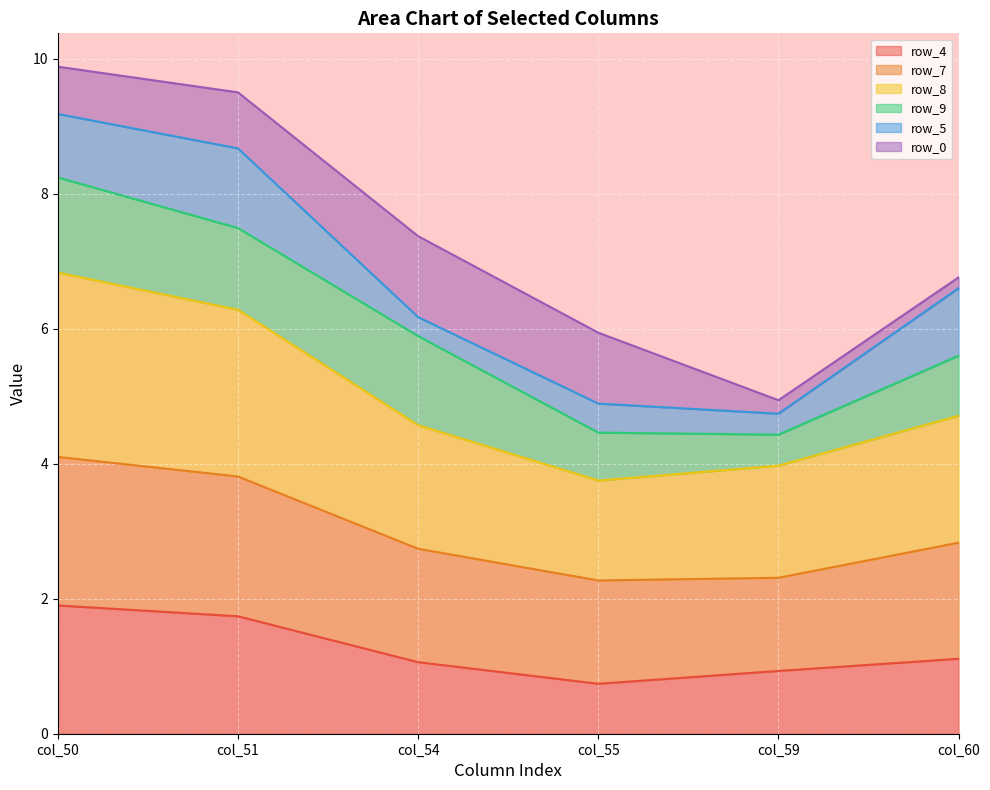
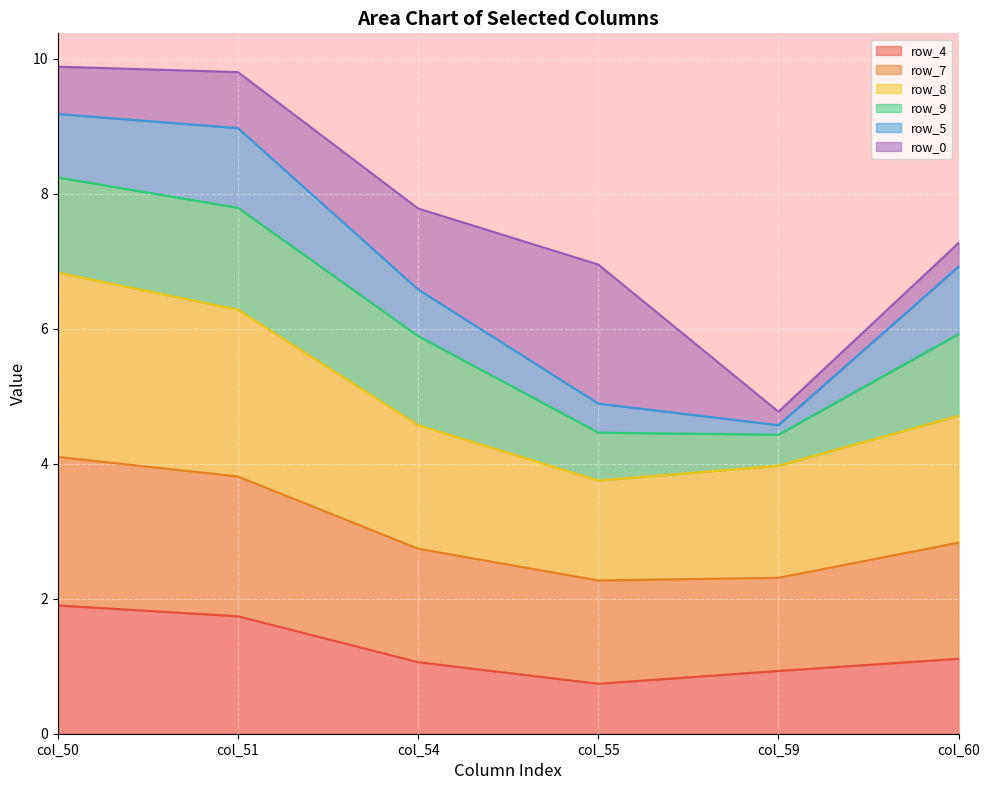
row_9, col_51: 1.2 -> 1.5
row_5, col_54: 0.3 -> 0.7
row_0, col_55: 1.0 -> 2.1
row_5, col_59: 0.3 -> 0.1
row_9, col_60: 0.9 -> 1.2
row_0, col_60: 0.2 -> 0.3
